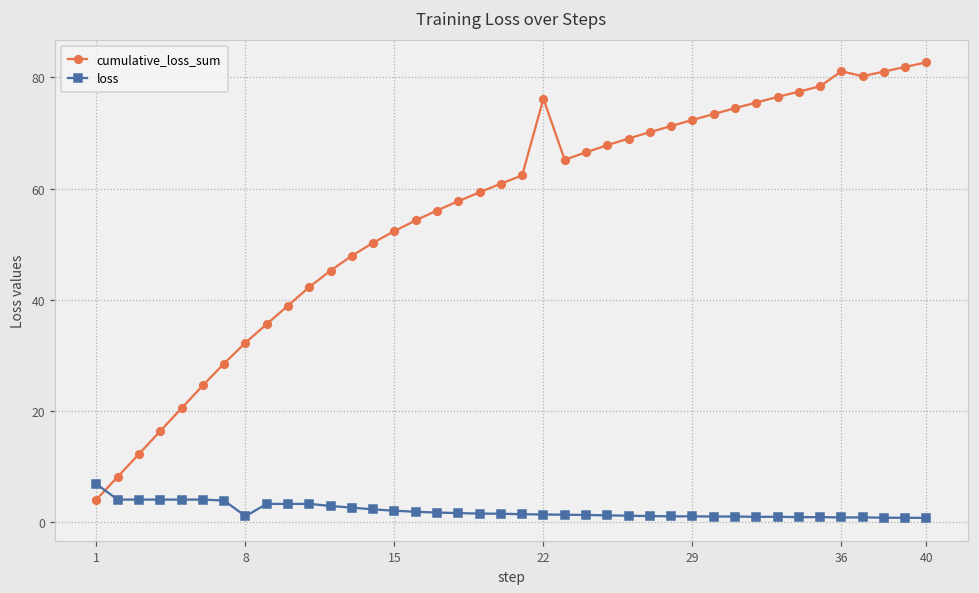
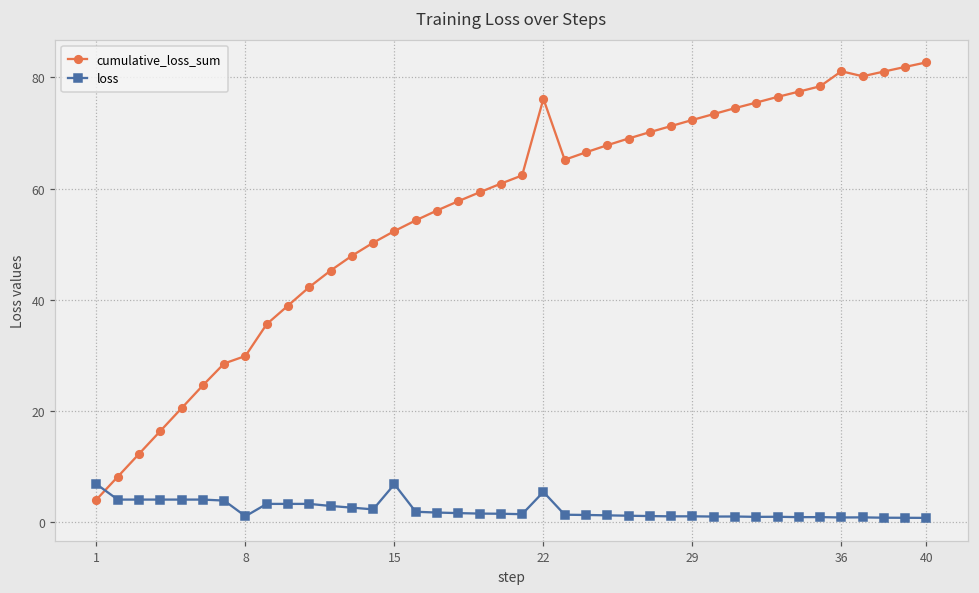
cumulative_loss_sum, 8: 32 -> 30
loss, 15: 2 -> 7
loss, 22: 1 -> 5
